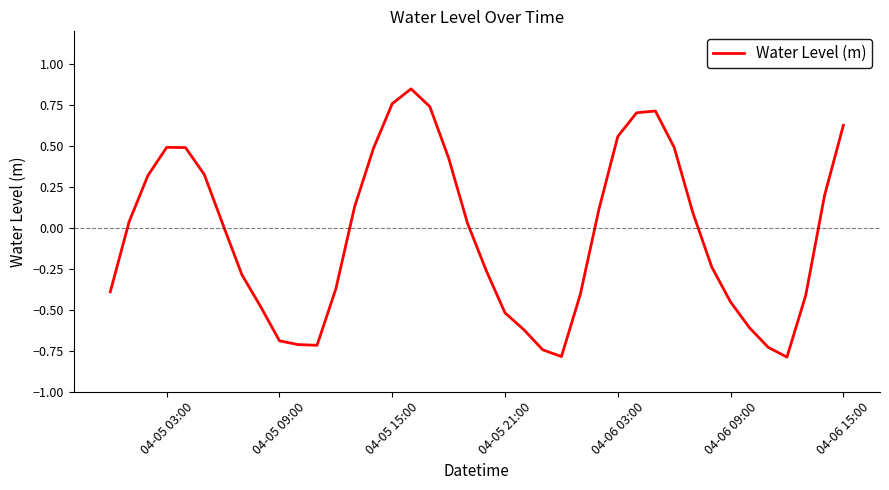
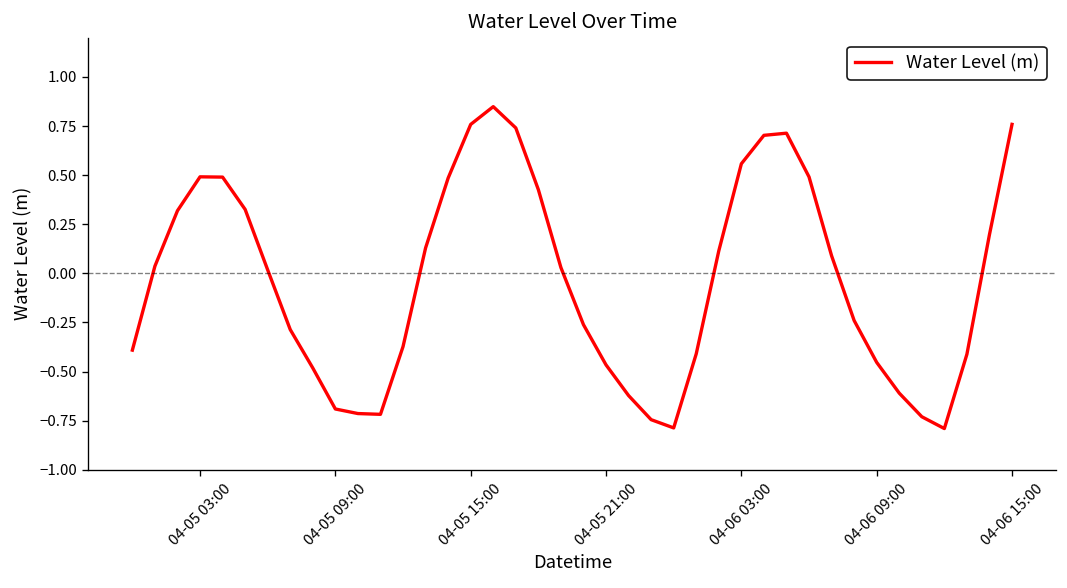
04-05 21:00: -0.52 -> -0.47
04-06 15:00: 0.63 -> 0.76
